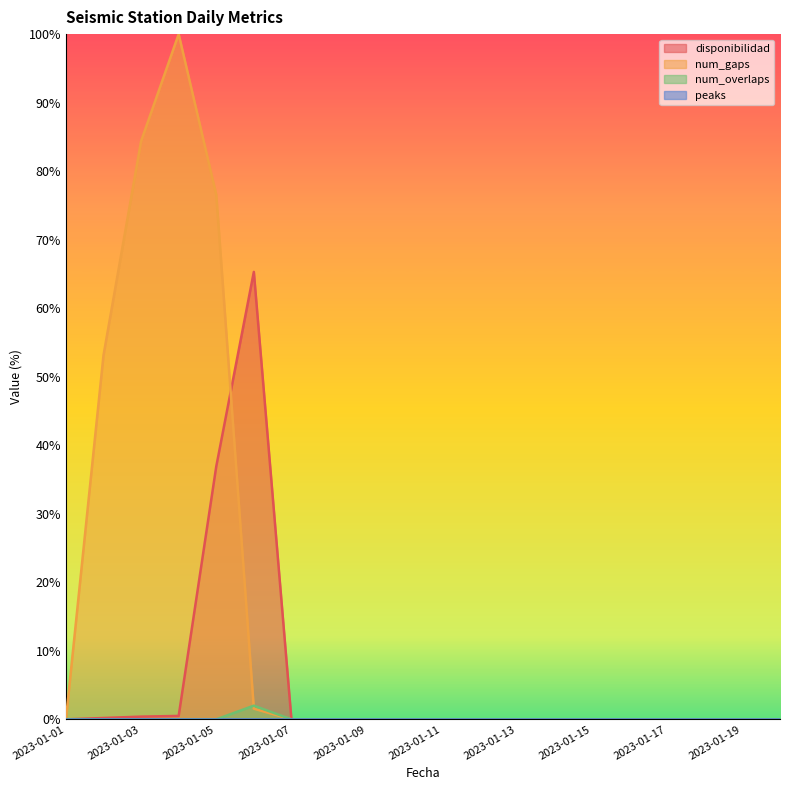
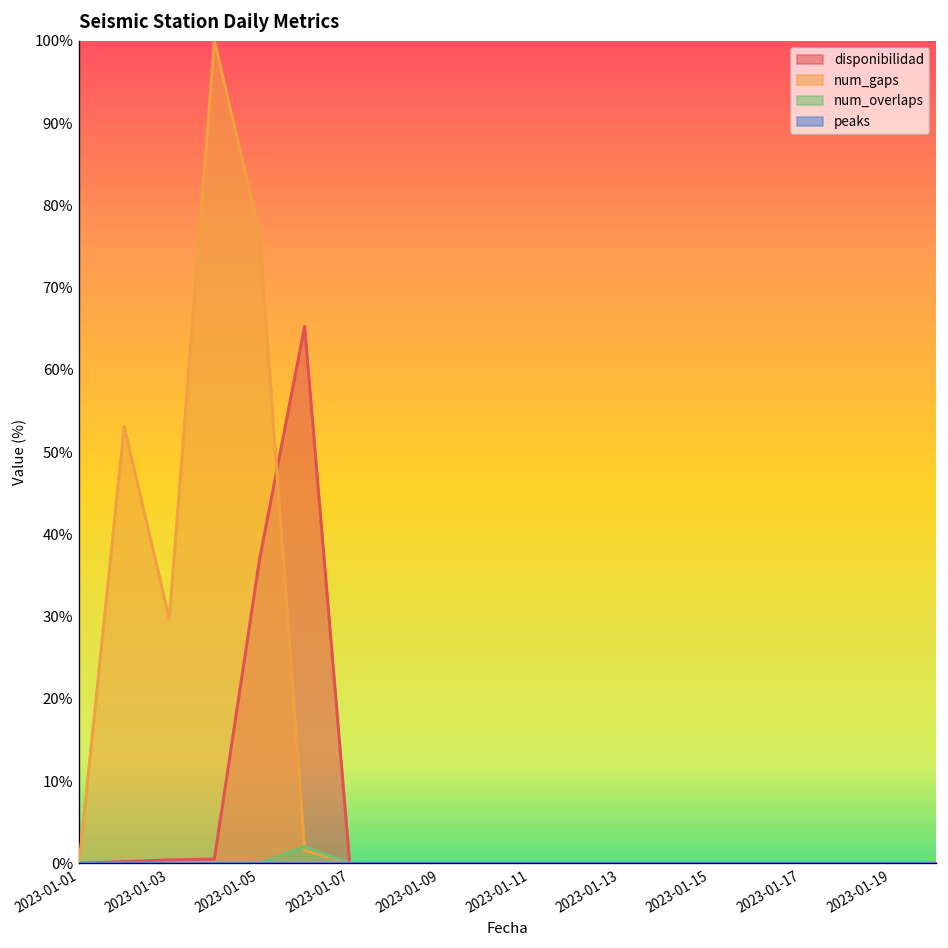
num_gaps, 2023-01-03: 84% -> 30%
